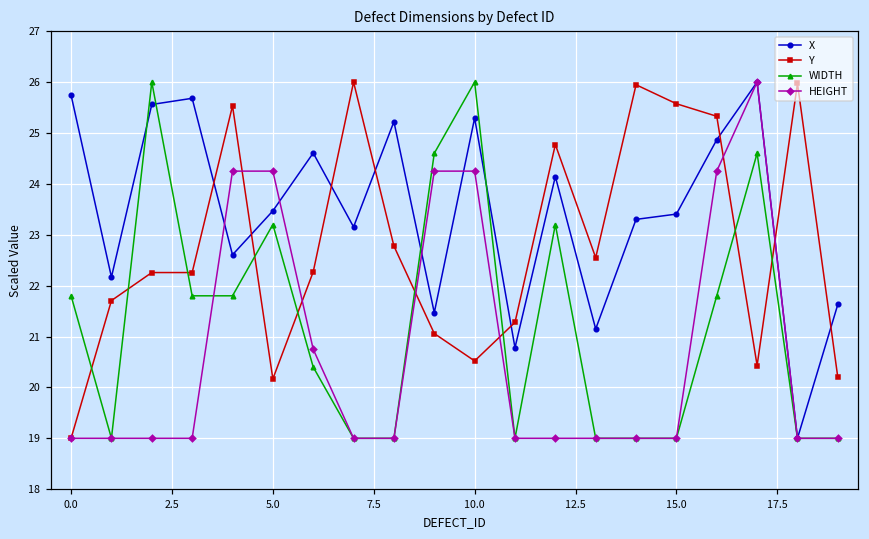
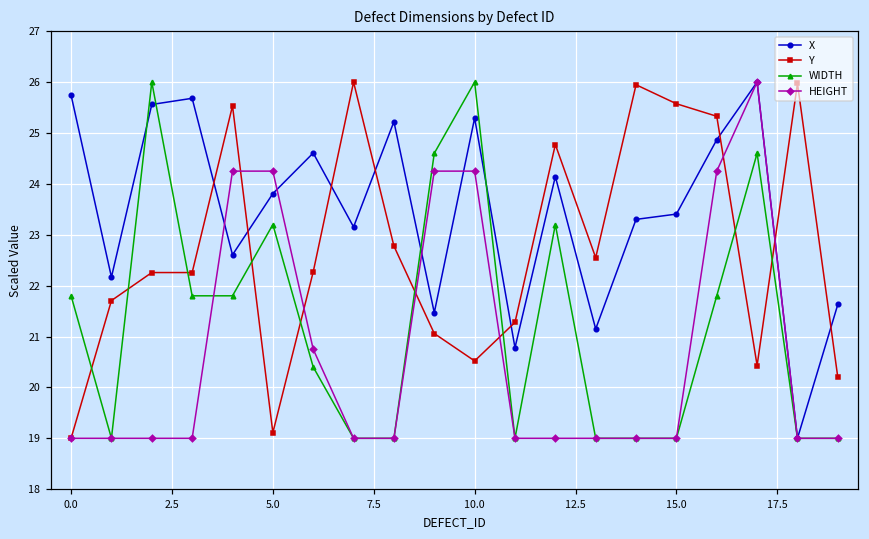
X, 5.0: 23.5 -> 23.8
Y, 5.0: 20.2 -> 19.1
